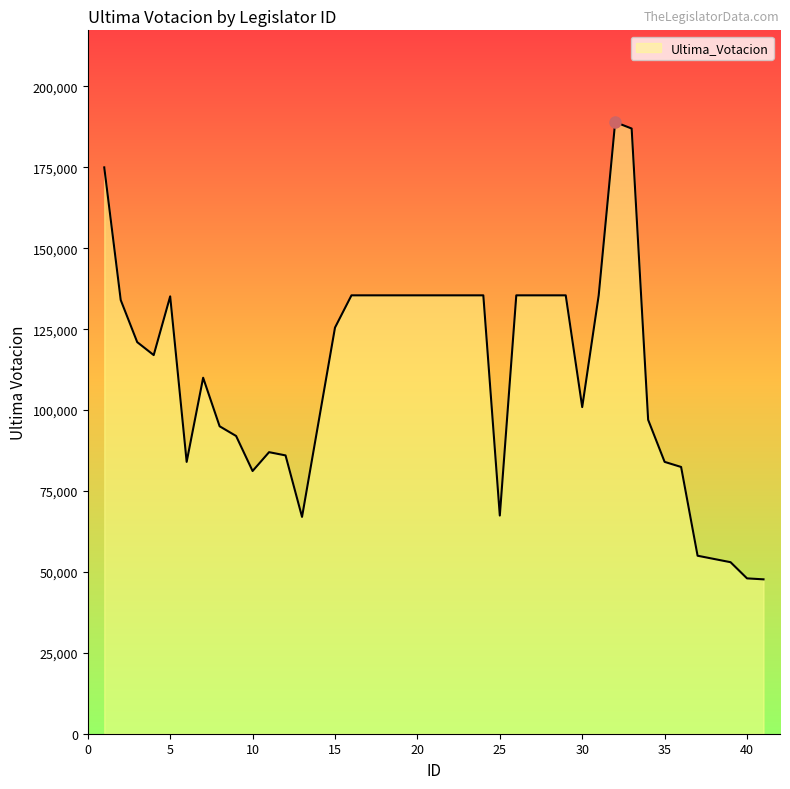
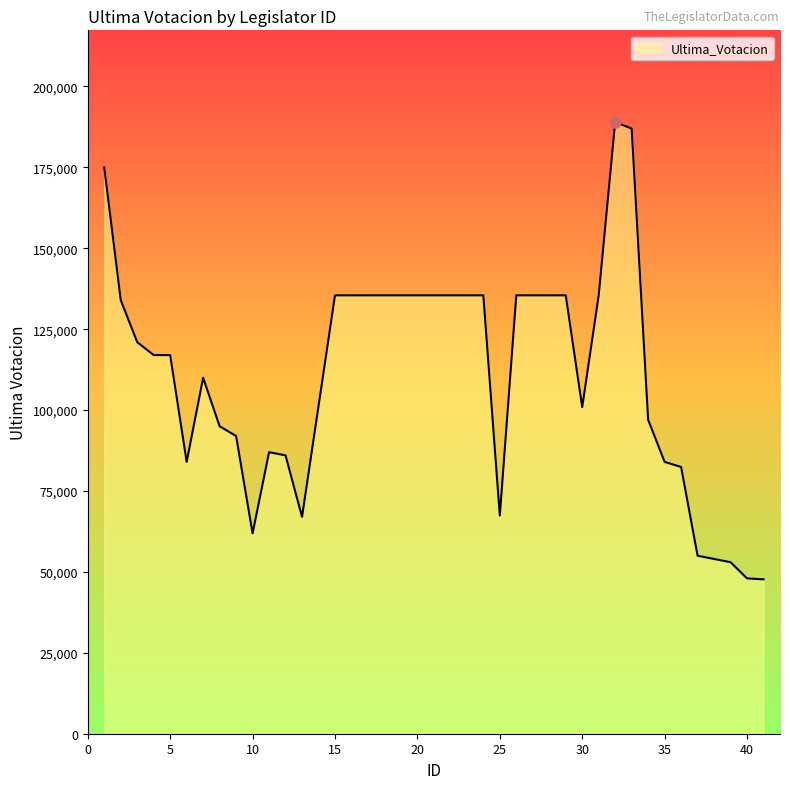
Ultima_Votacion, 5: 135,000 -> 117,000
Ultima_Votacion, 10: 81,000 -> 62,000
Ultima_Votacion, 15: 125,000 -> 135,000
